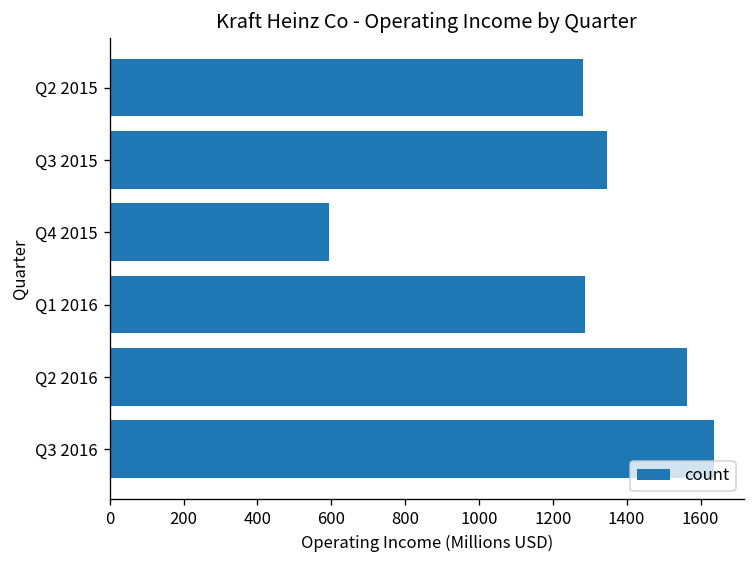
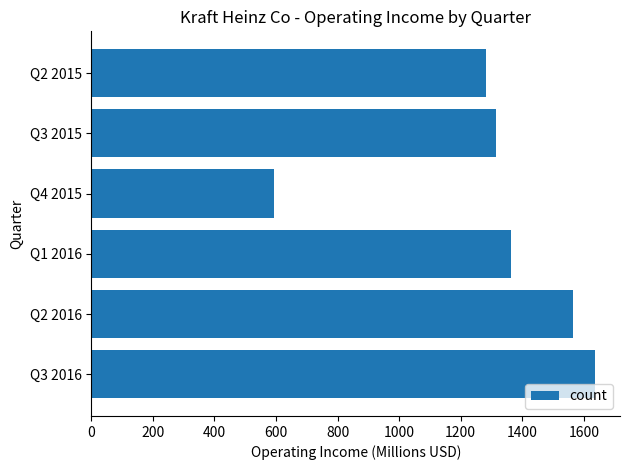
Q3 2015: 1350 -> 1310
Q1 2016: 1290 -> 1360
